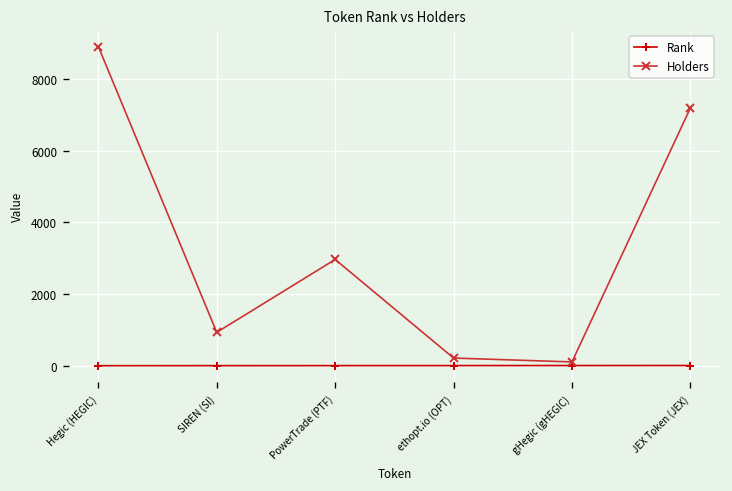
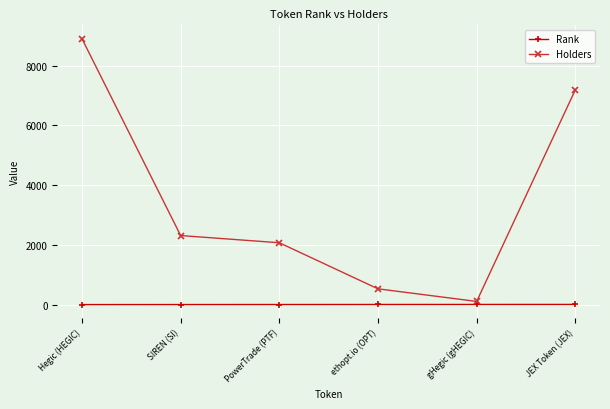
Holders, SIREN (SI): 900 -> 2300
Holders, PowerTrade (PTF): 3000 -> 2100
Holders, ethopt.io (OPT): 200 -> 500
